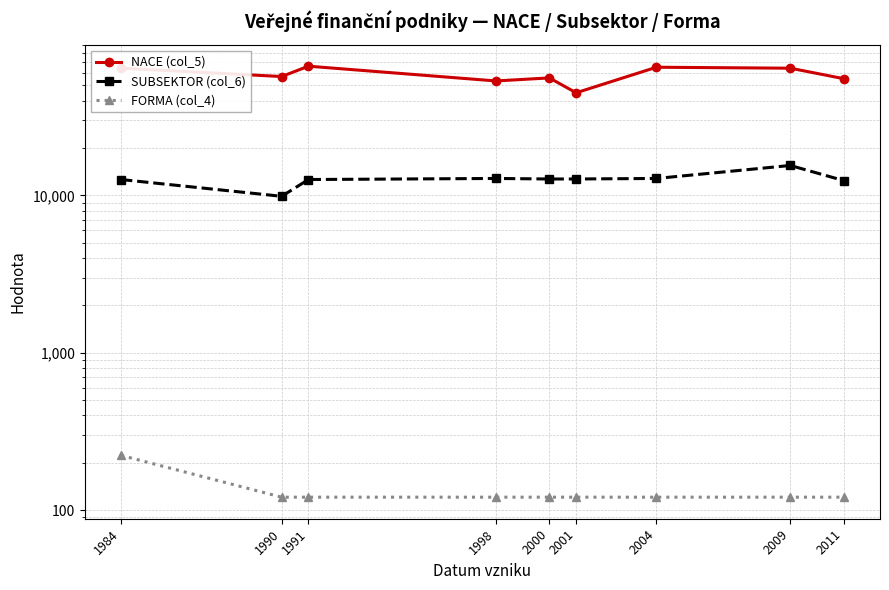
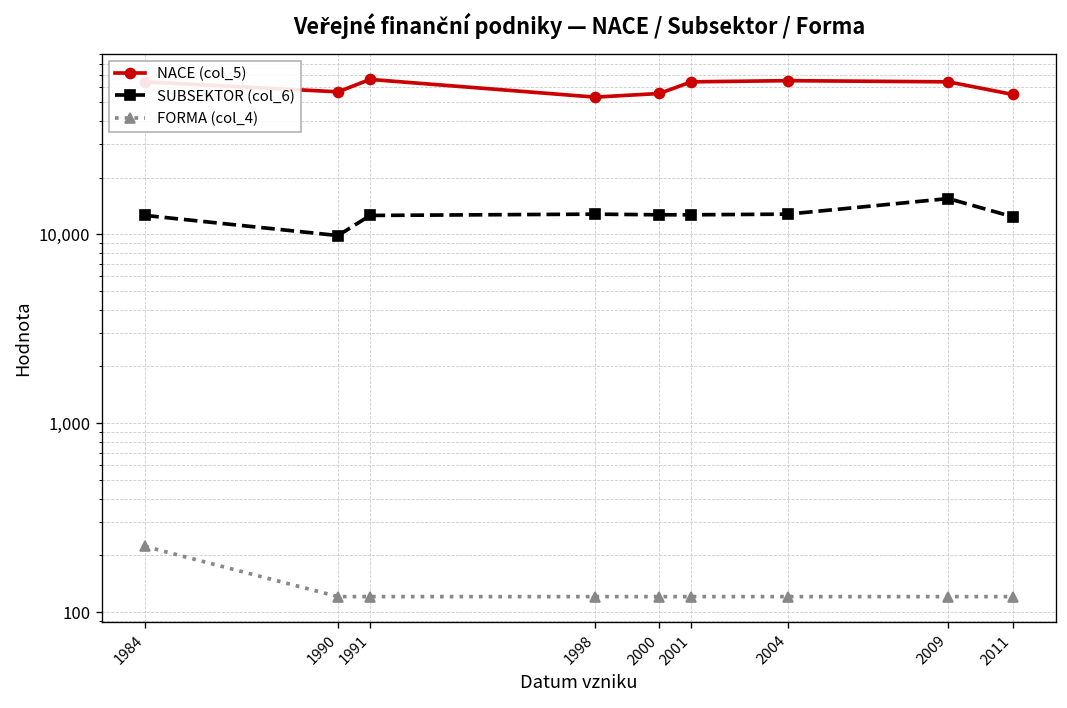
NACE (col_5), 2001: 45,000 -> 64,000
